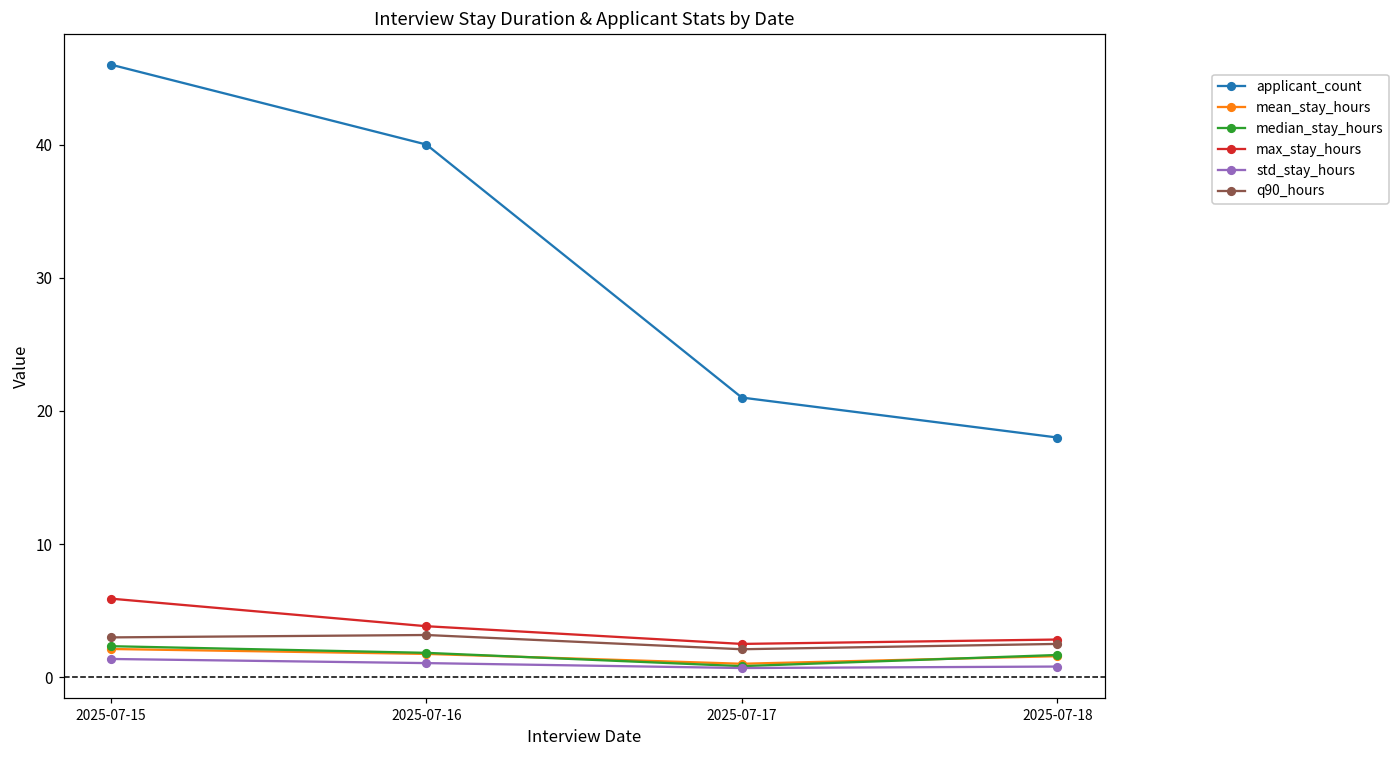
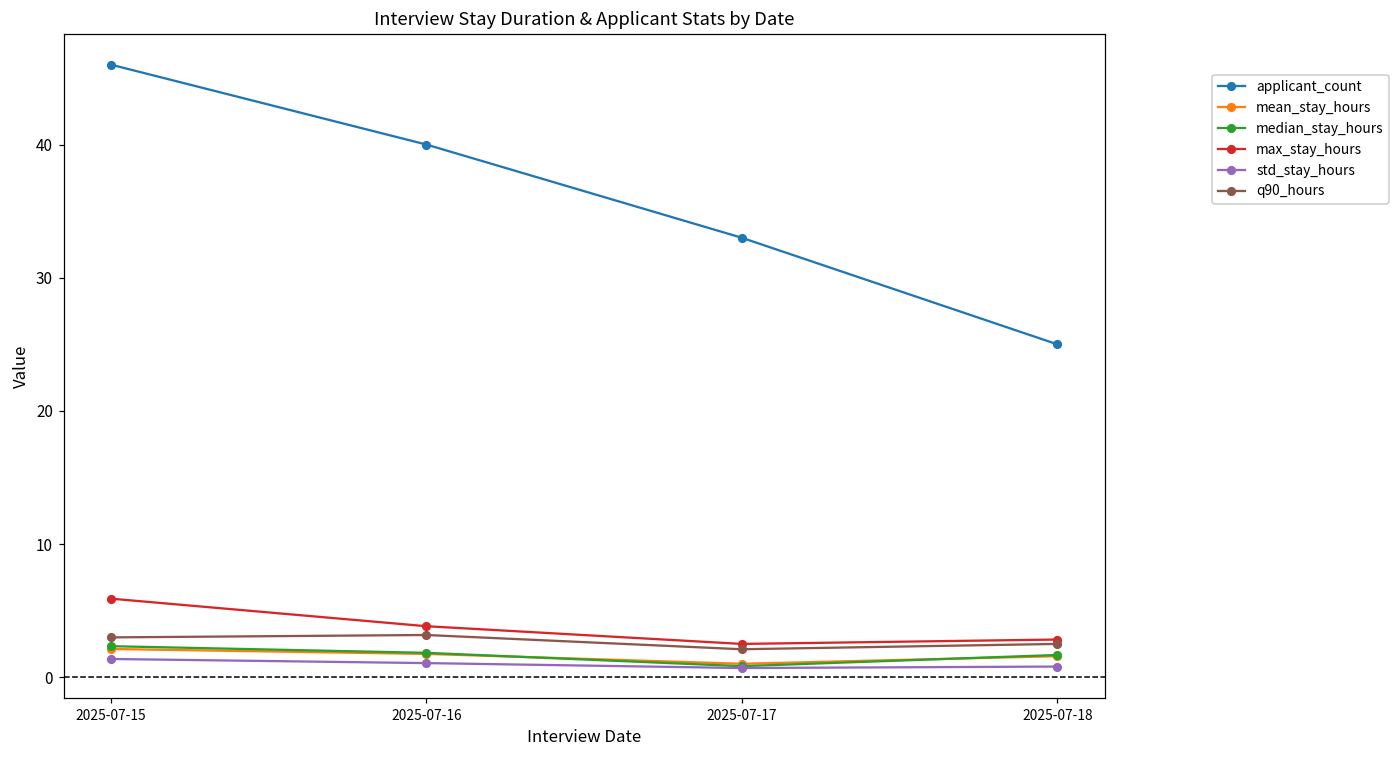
applicant_count, 2025-07-17: 21 -> 33
applicant_count, 2025-07-18: 18 -> 25
